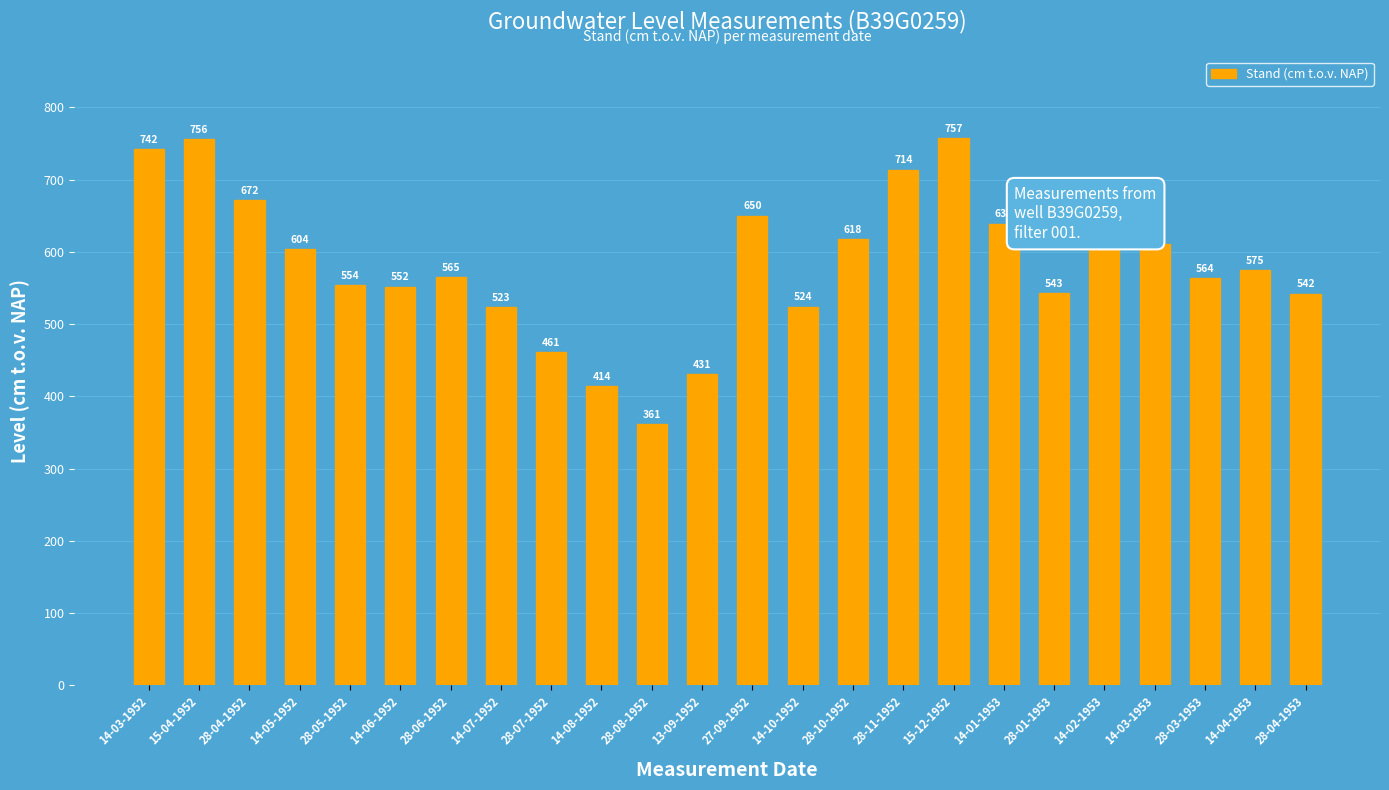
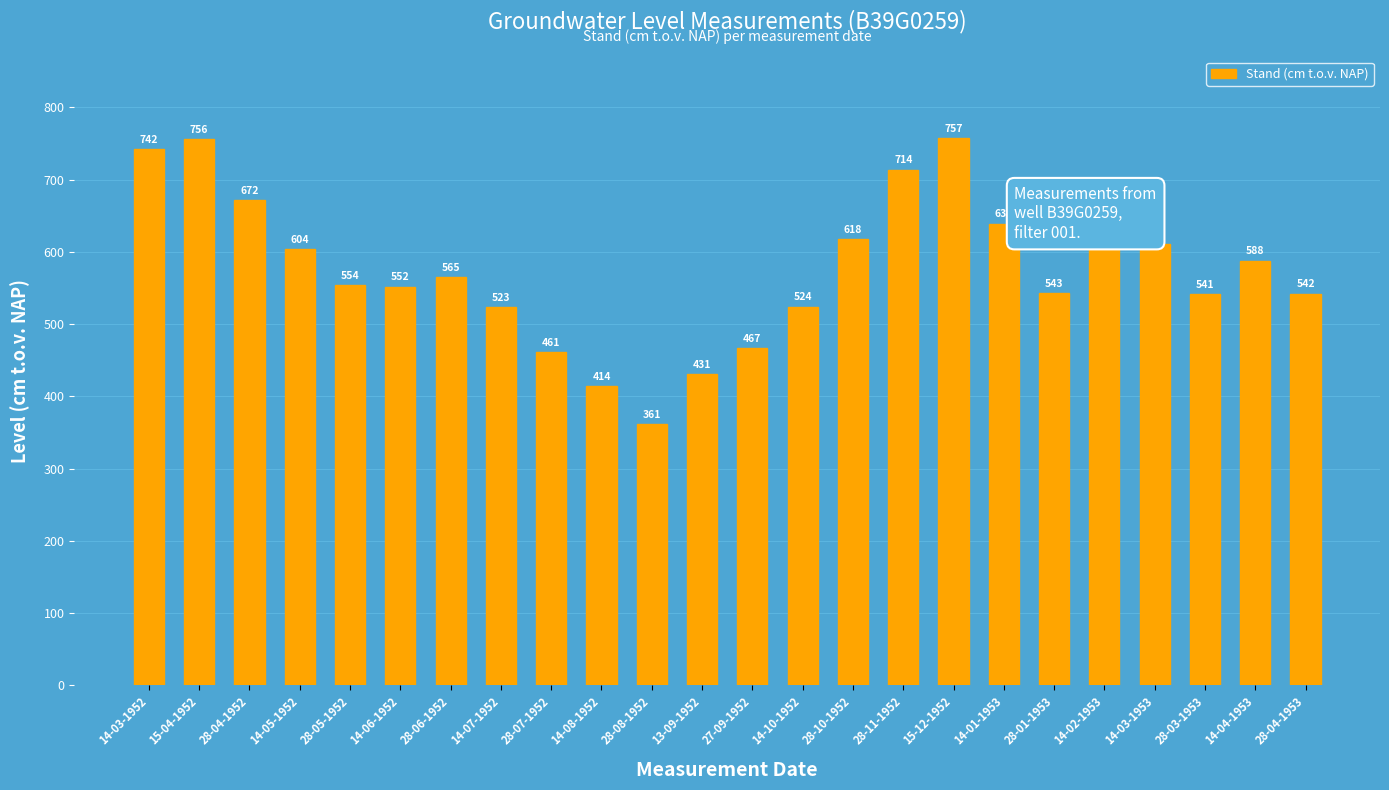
27-09-1952: 650 -> 467
28-03-1953: 564 -> 541
14-04-1953: 575 -> 588
